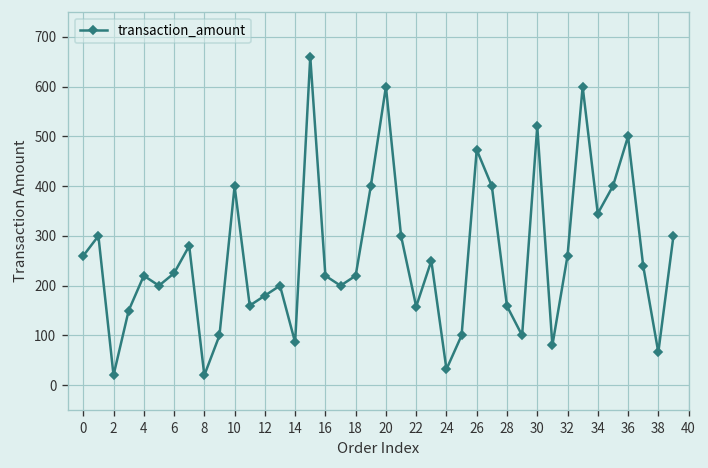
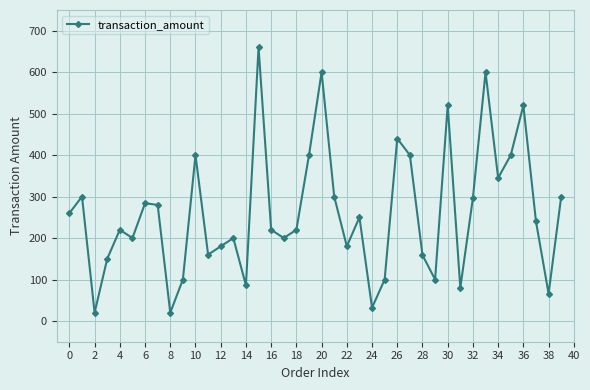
6: 230 -> 280
22: 160 -> 180
26: 470 -> 440
32: 260 -> 300
36: 500 -> 520
